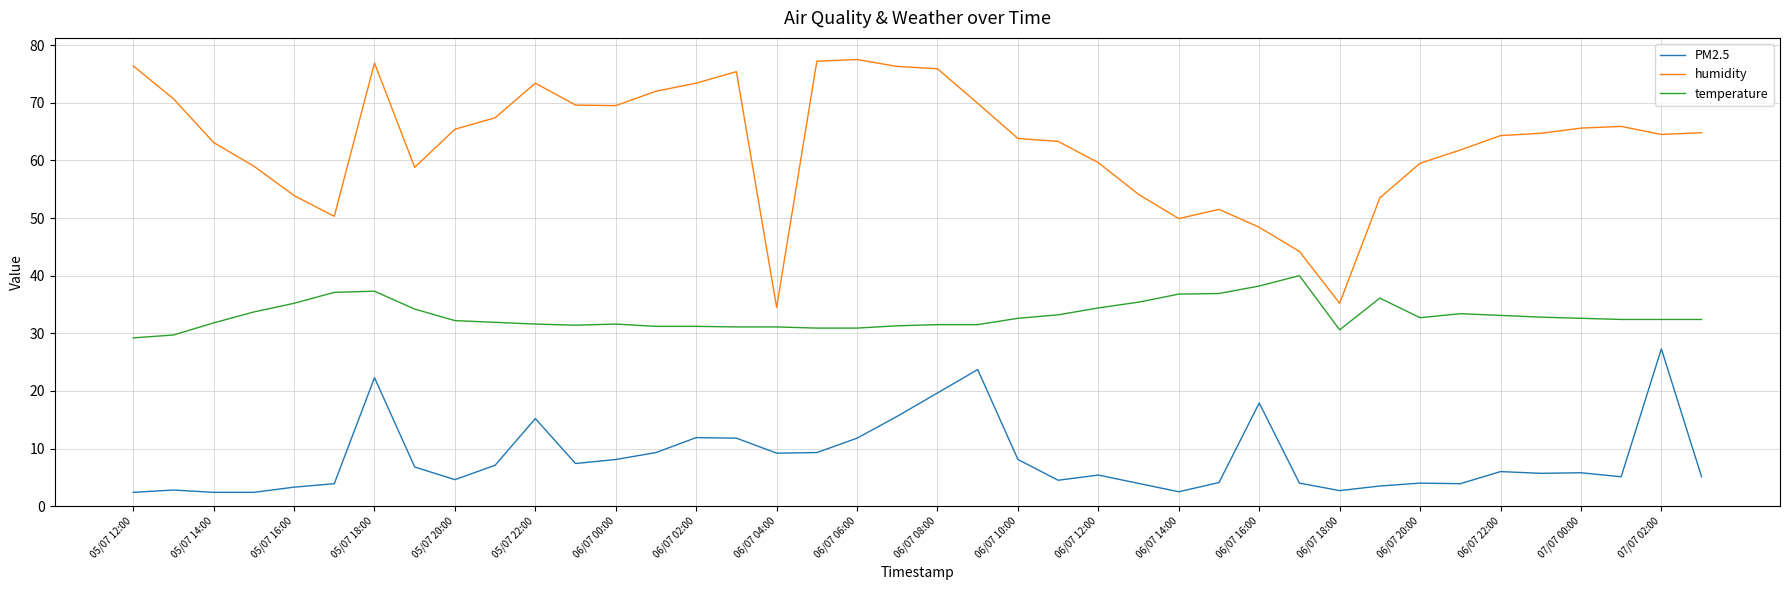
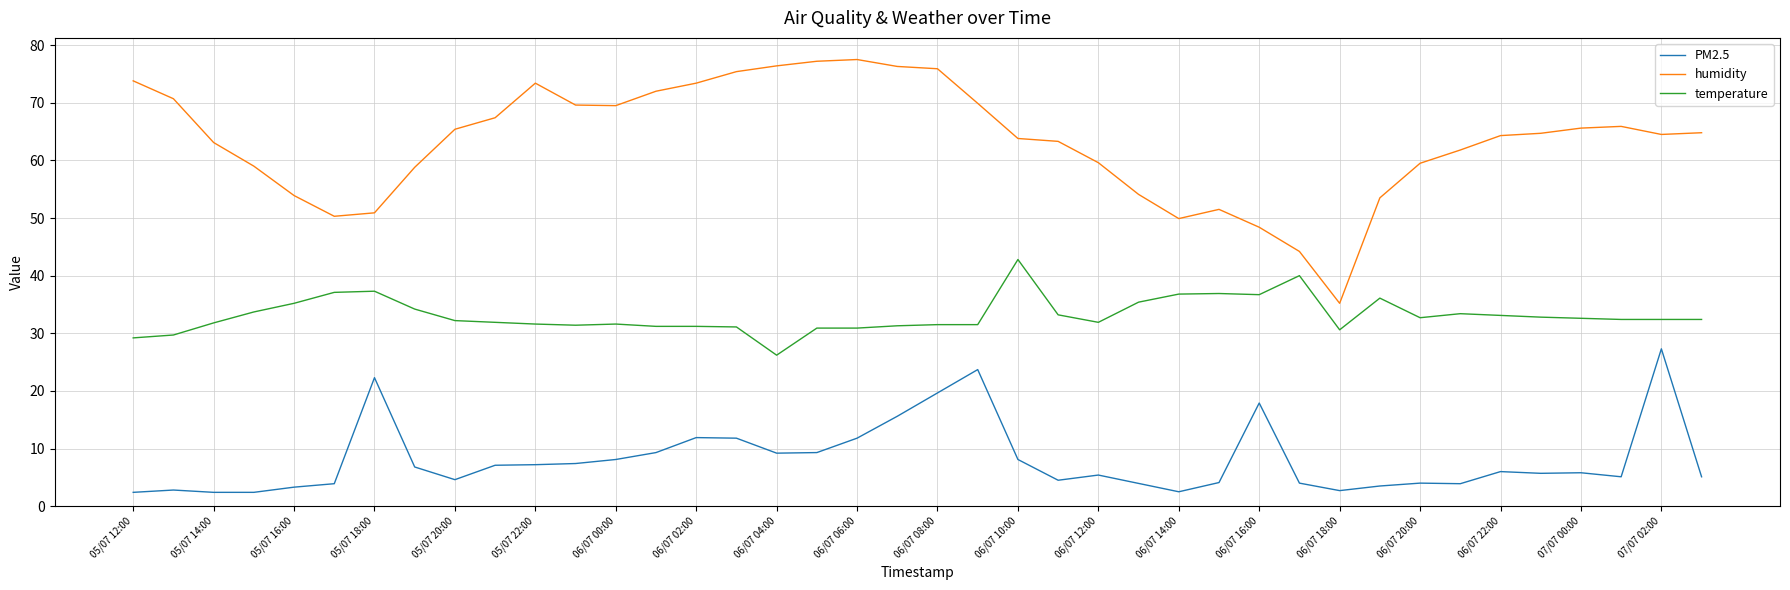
humidity, 05/07 12:00: 76 -> 74
humidity, 05/07 18:00: 77 -> 51
PM2.5, 05/07 22:00: 15 -> 7
humidity, 06/07 04:00: 35 -> 76
temperature, 06/07 04:00: 31 -> 26
temperature, 06/07 10:00: 33 -> 43
temperature, 06/07 12:00: 34 -> 32
temperature, 06/07 16:00: 38 -> 37
